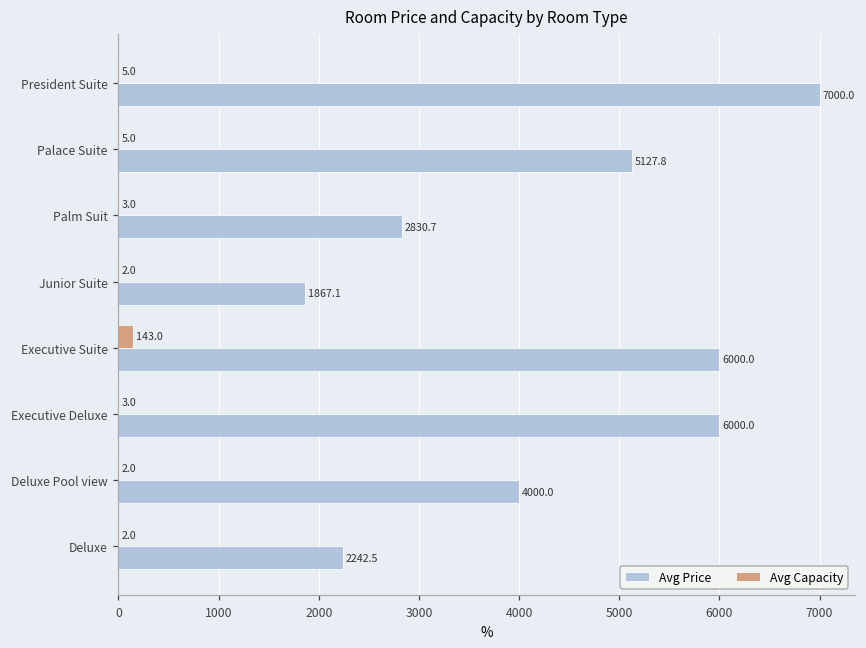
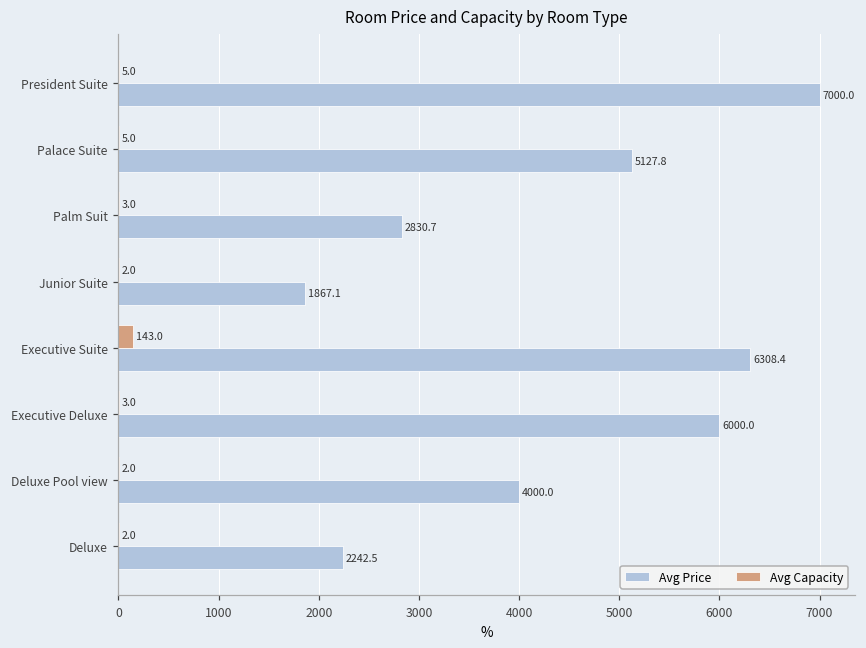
Avg Price, Executive Suite: 6000.0 -> 6308.4
